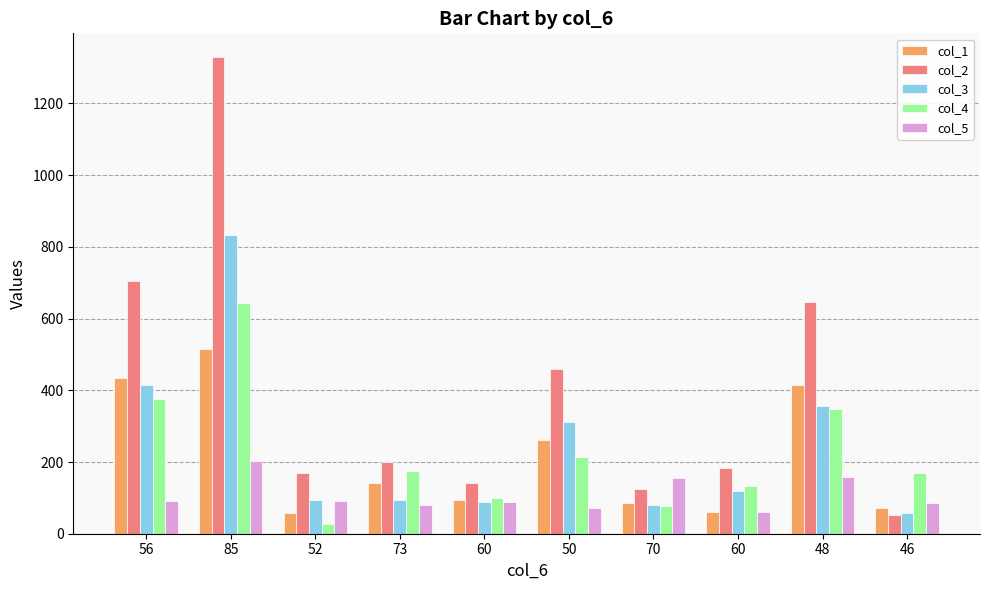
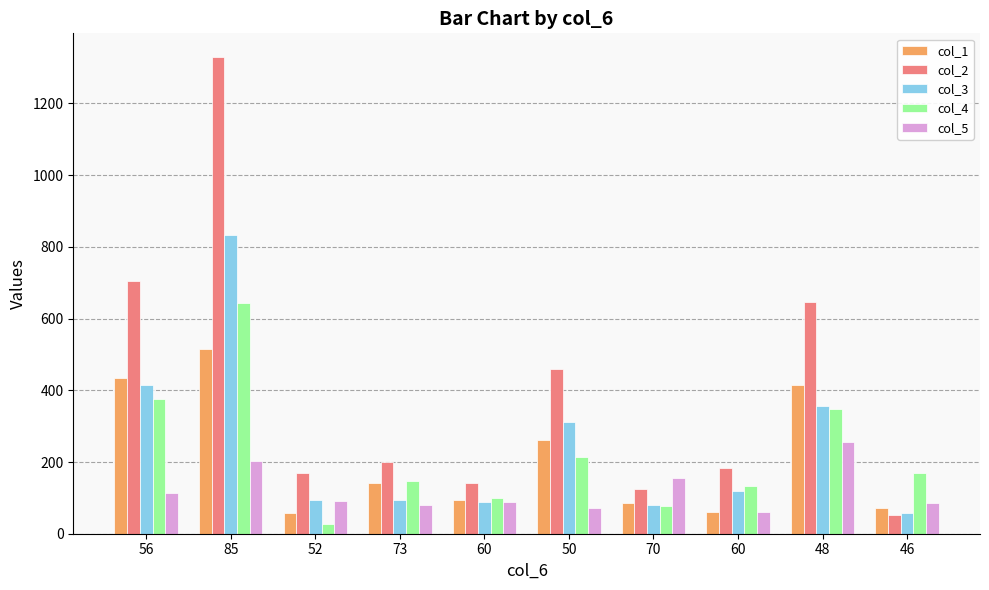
col_5, 56: 90 -> 110
col_4, 73: 180 -> 150
col_5, 48: 160 -> 260
